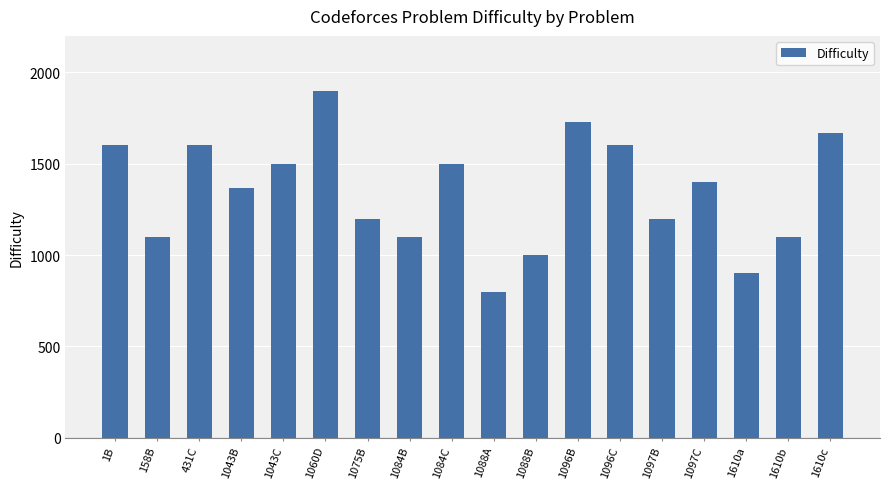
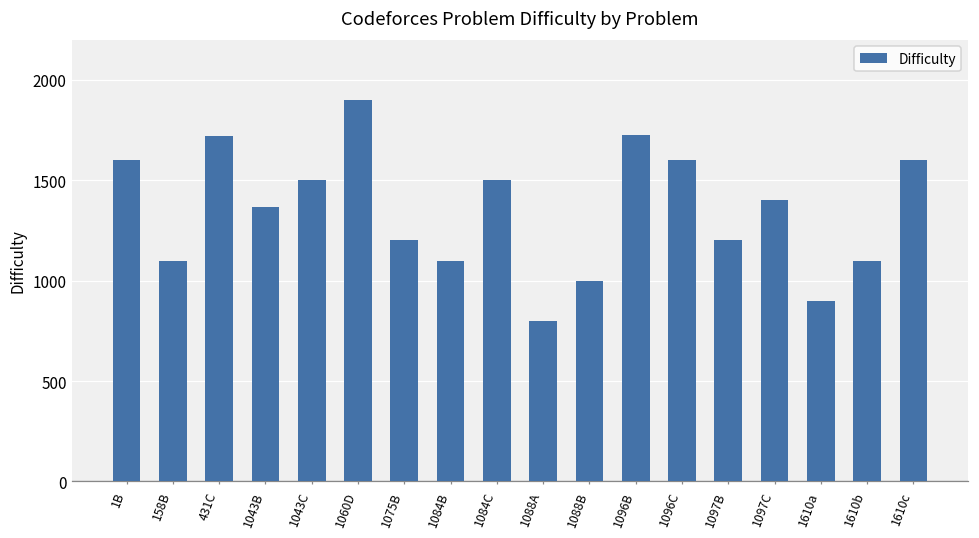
431C: 1600 -> 1720
1610c: 1670 -> 1600
